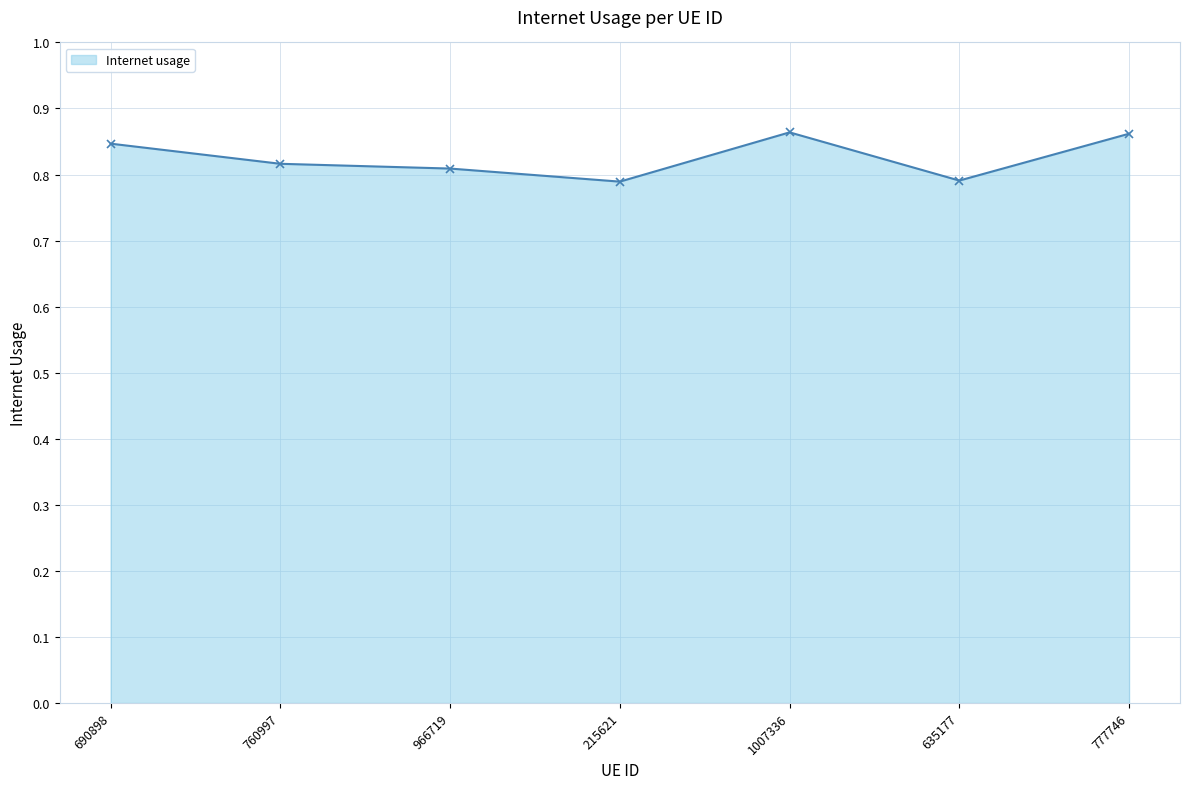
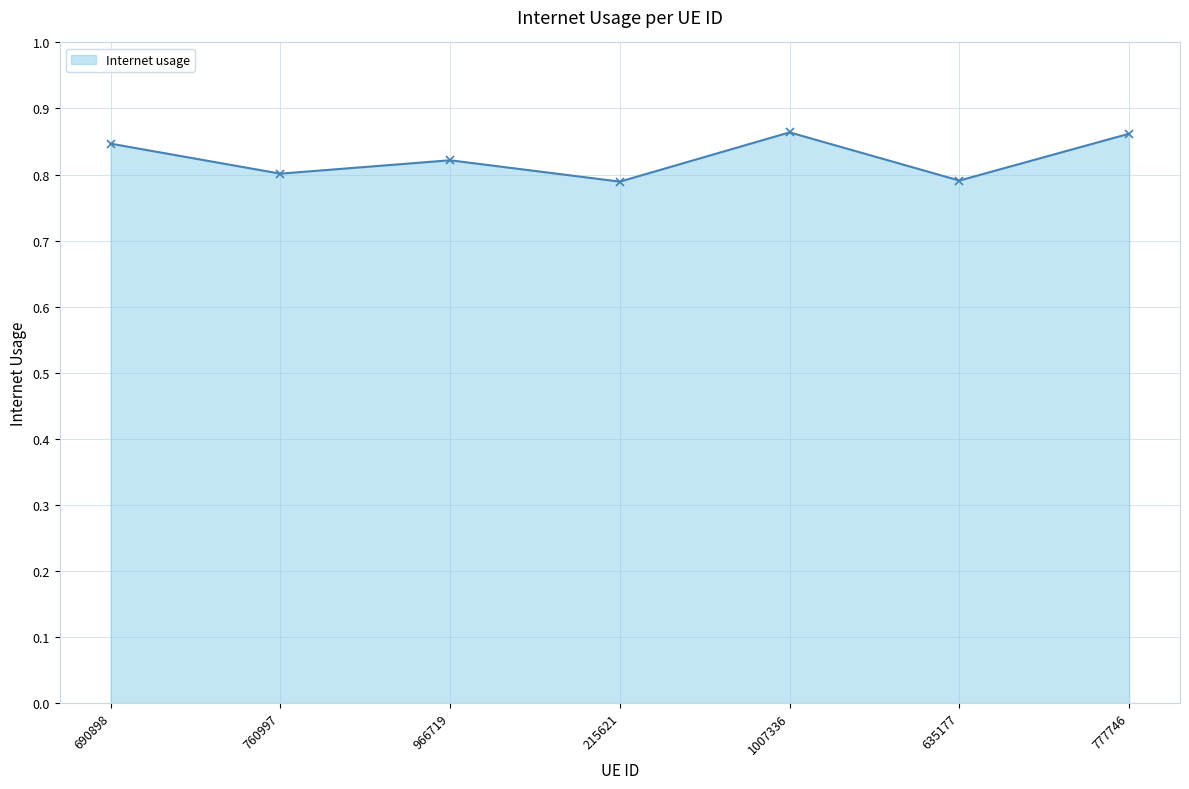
760997: 0.82 -> 0.80
966719: 0.81 -> 0.82
